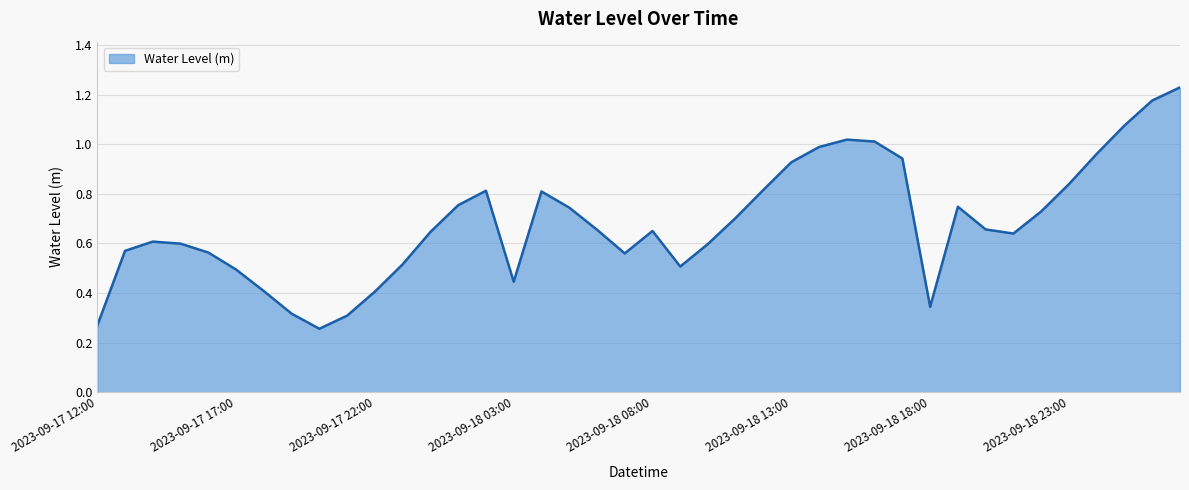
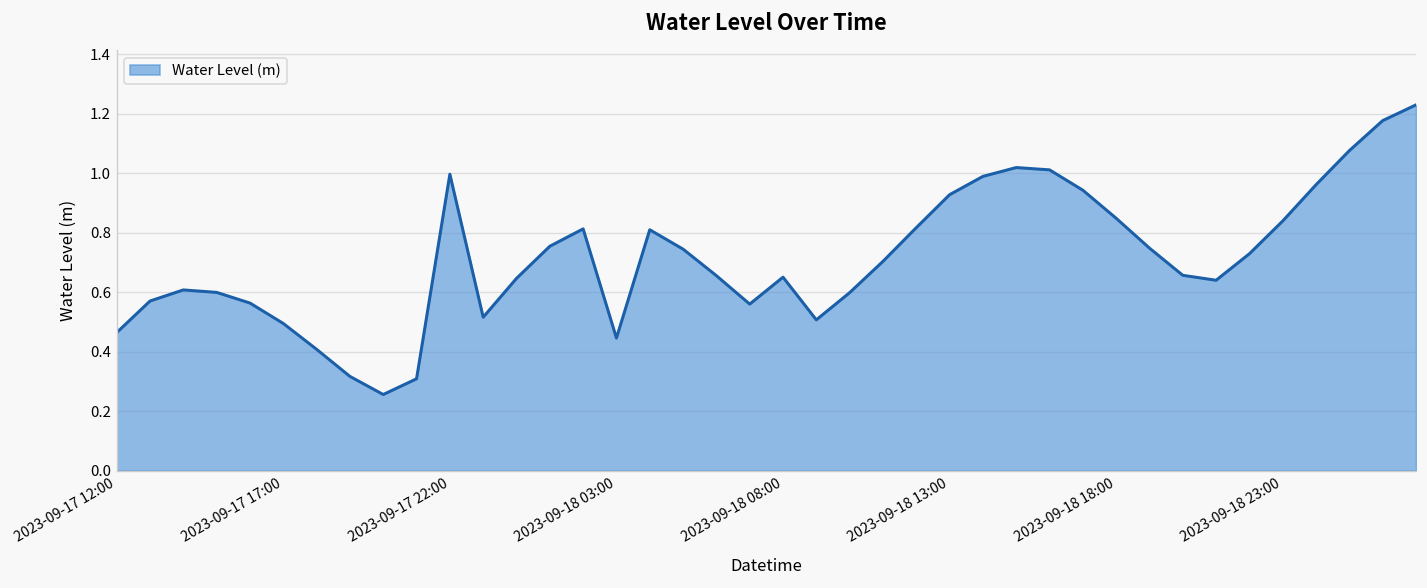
2023-09-17 12:00: 0.27 -> 0.46
2023-09-17 22:00: 0.41 -> 1.00
2023-09-18 18:00: 0.34 -> 0.85
